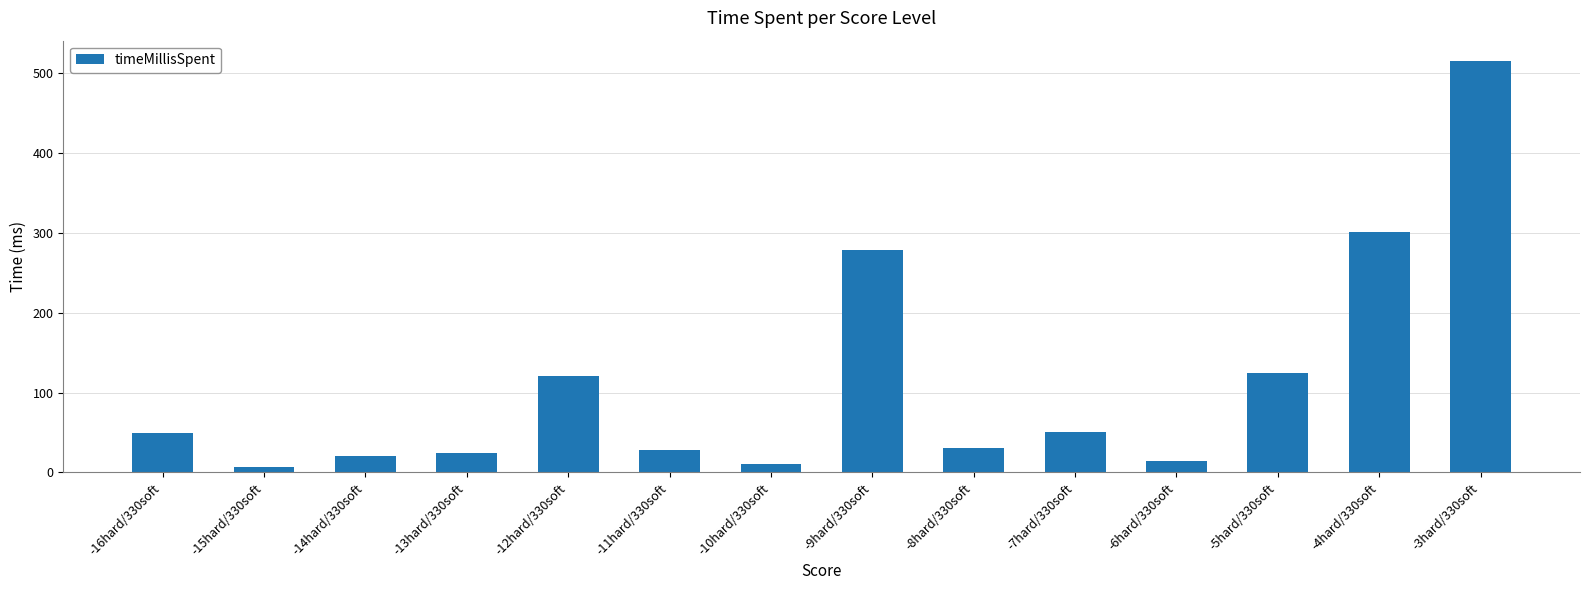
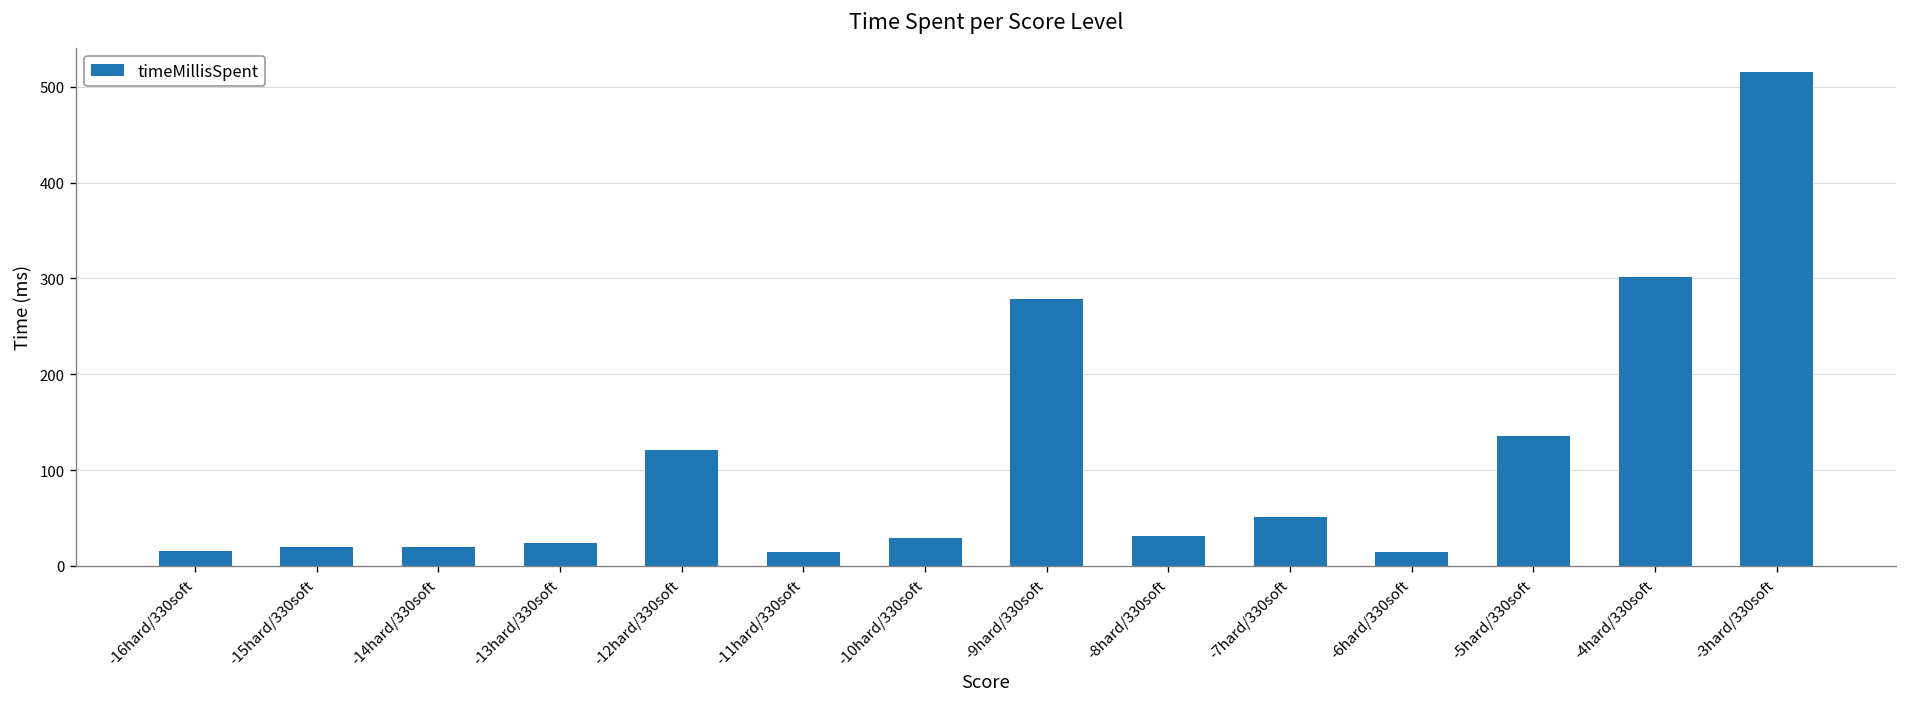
-16hard/330soft: 50 -> 20
-15hard/330soft: 10 -> 20
-11hard/330soft: 30 -> 10
-10hard/330soft: 10 -> 30
-5hard/330soft: 130 -> 140
